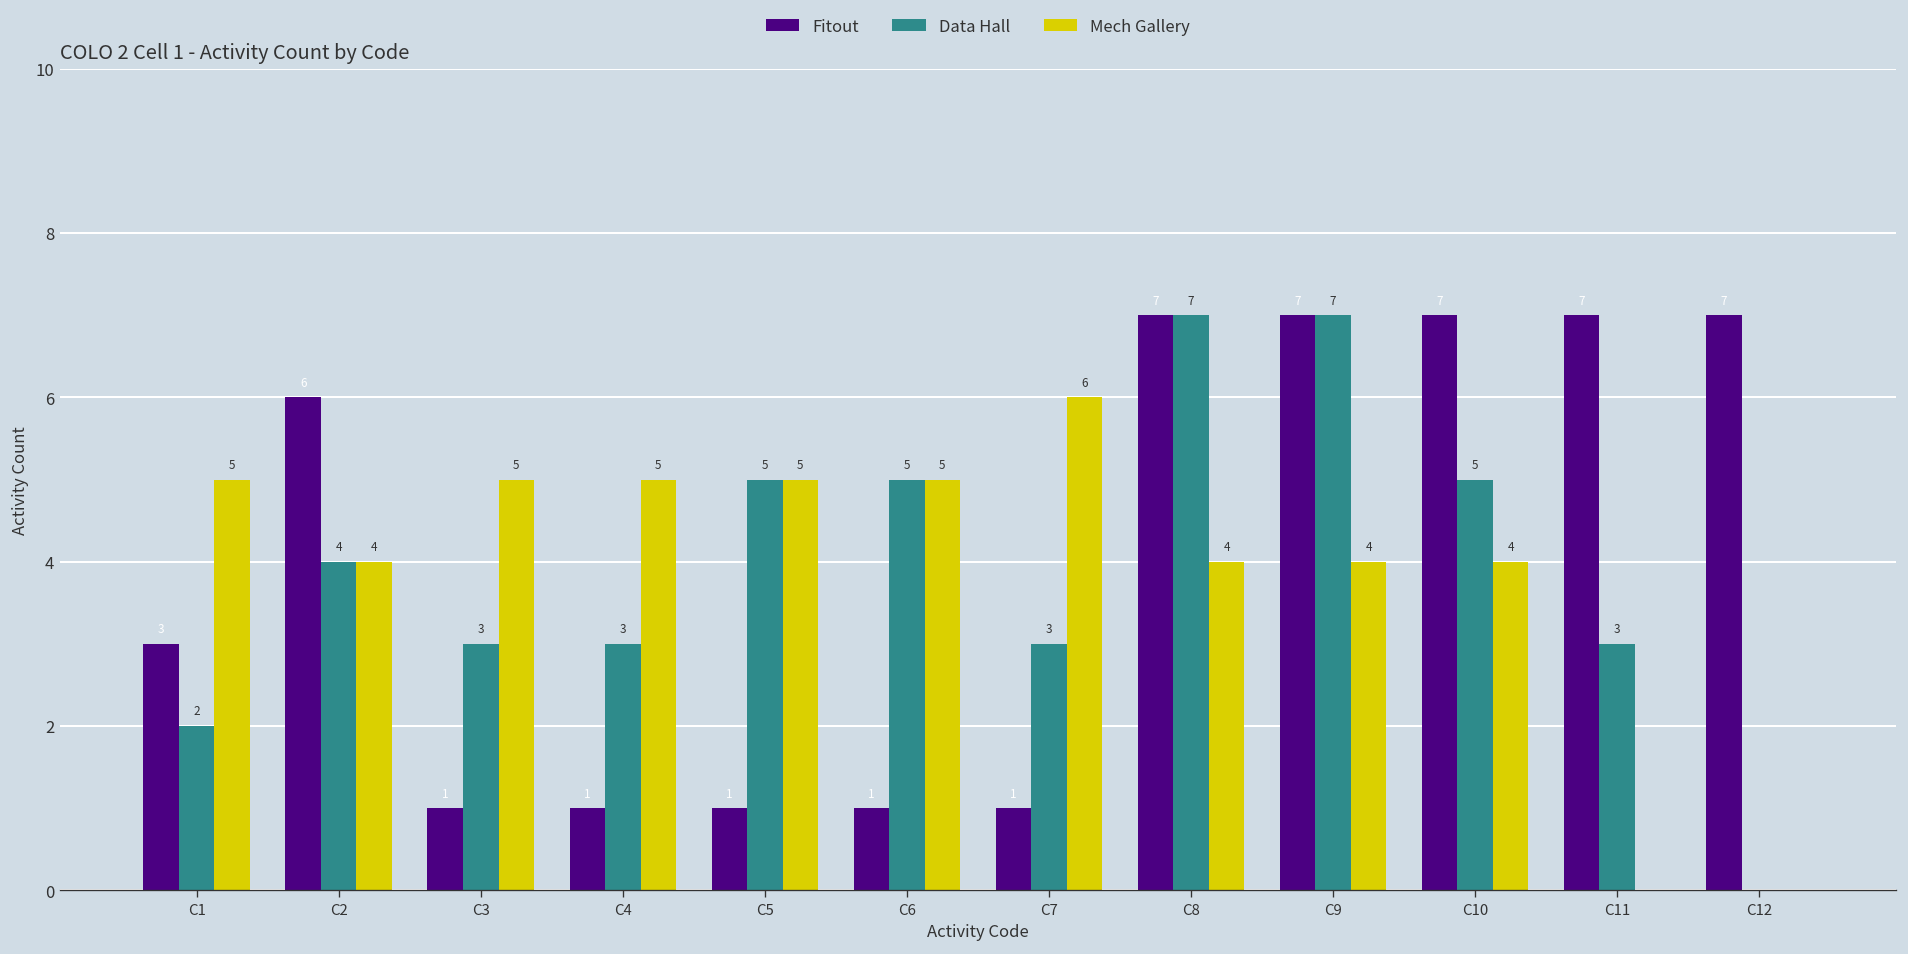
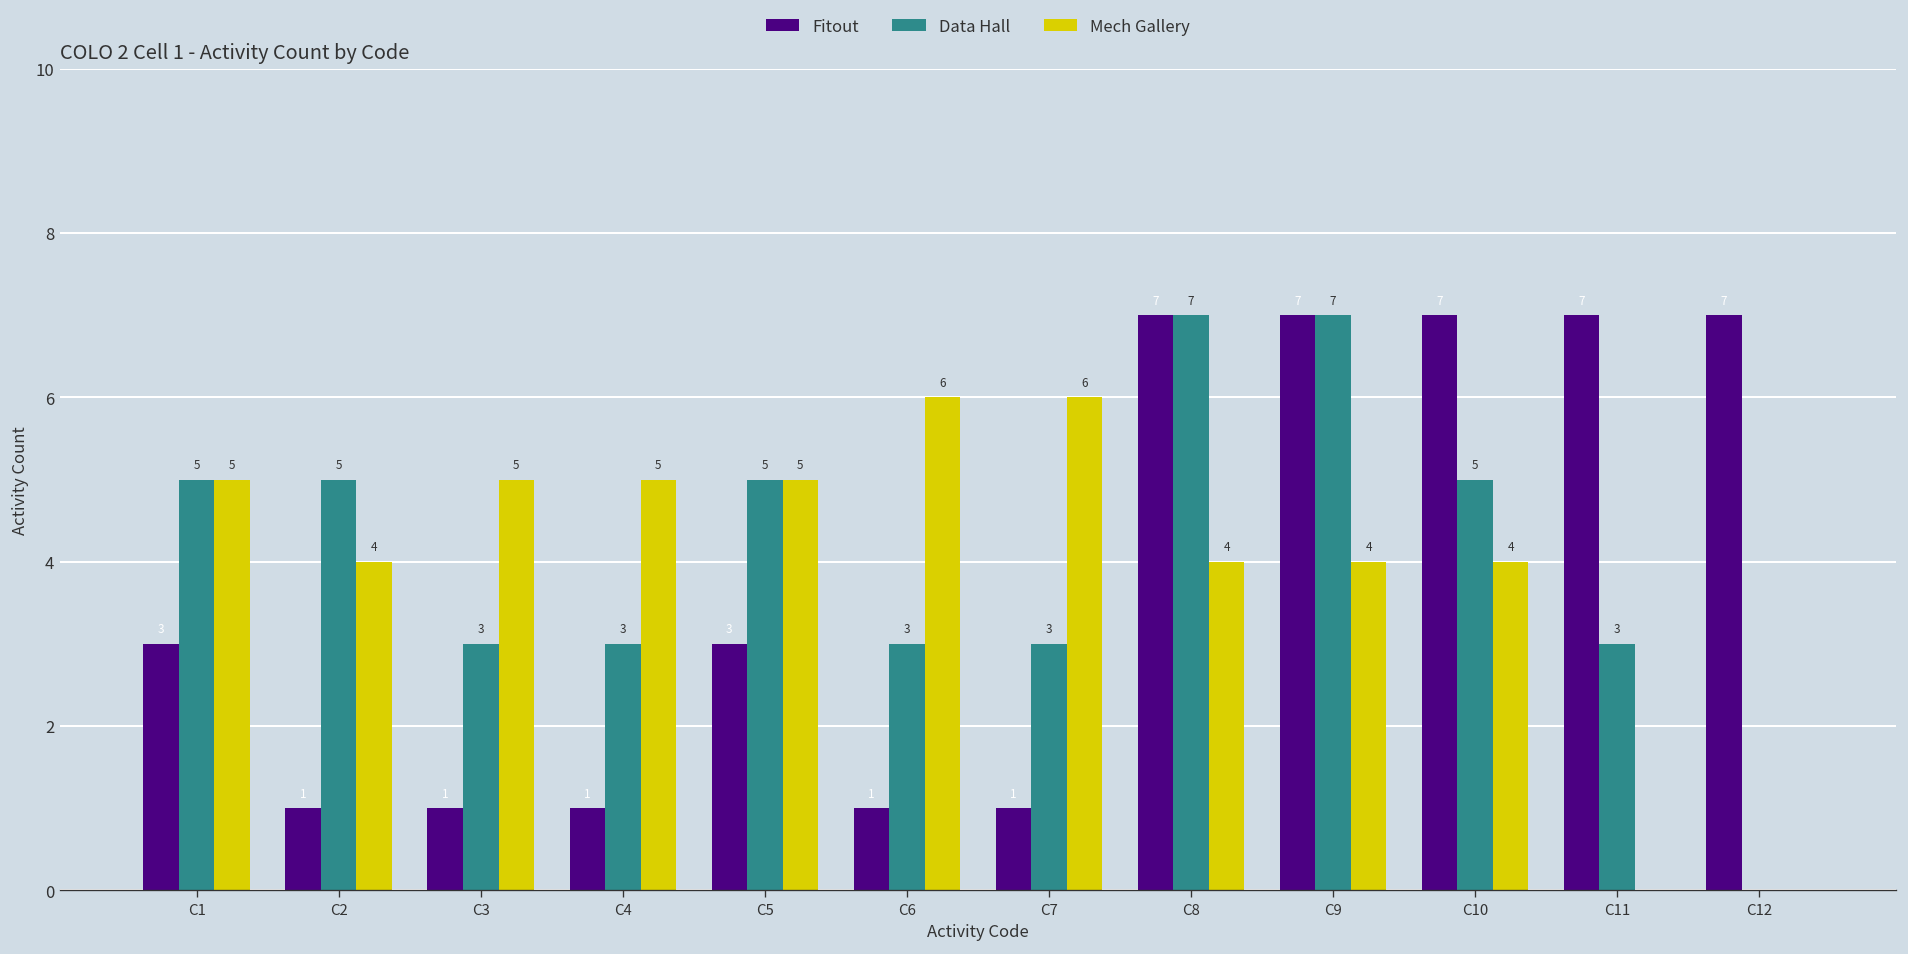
Data Hall, C1: 2 -> 5
Fitout, C2: 6 -> 1
Data Hall, C2: 4 -> 5
Fitout, C5: 1 -> 3
Data Hall, C6: 5 -> 3
Mech Gallery, C6: 5 -> 6
